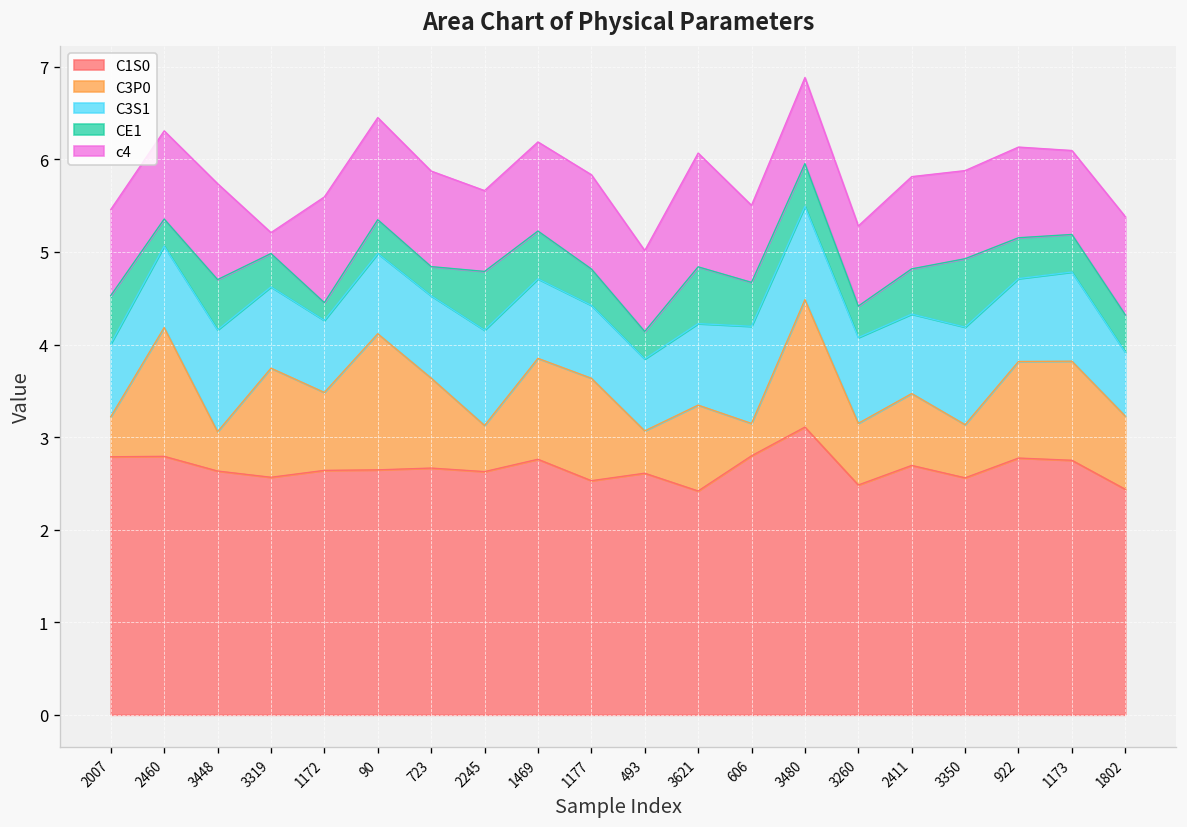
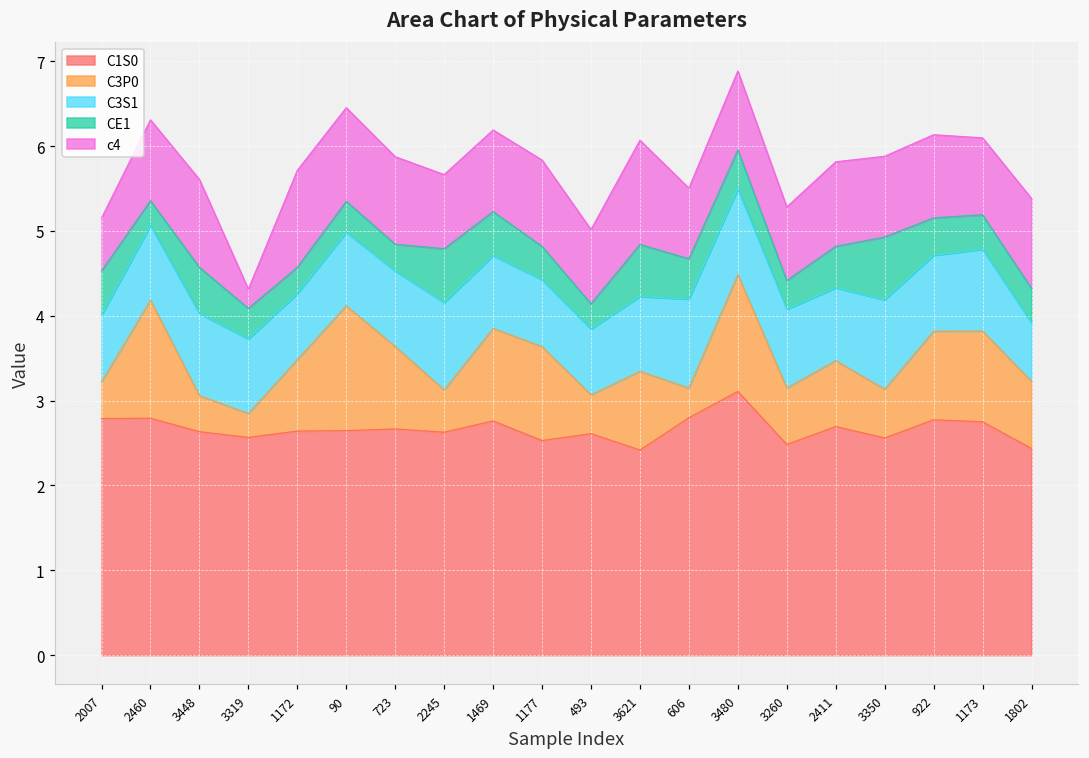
c4, 2007: 0.9 -> 0.6
C3S1, 3448: 1.1 -> 1.0
C3P0, 3319: 1.2 -> 0.3
CE1, 1172: 0.2 -> 0.3
